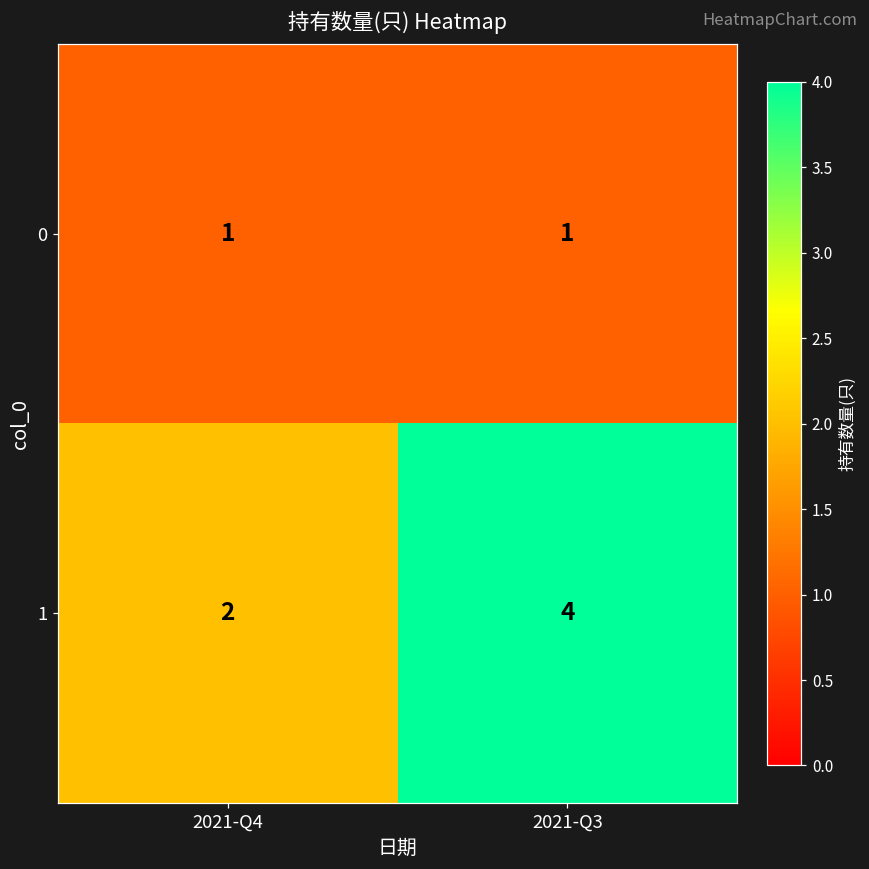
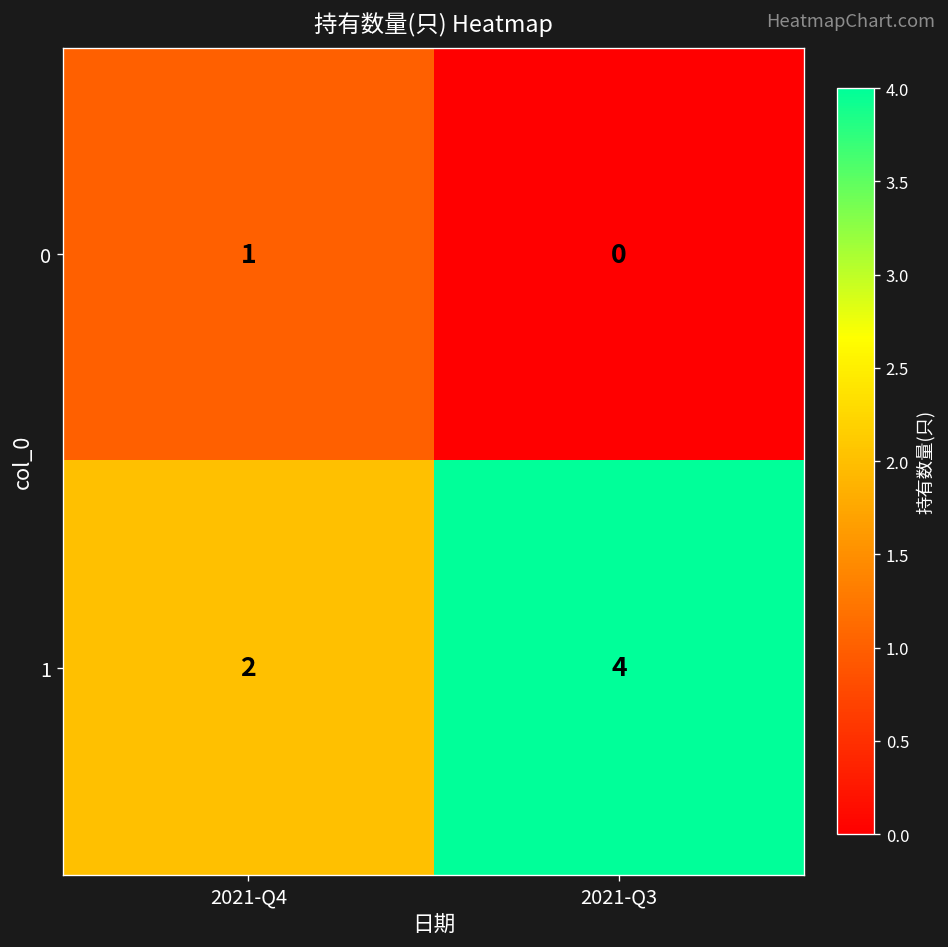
0, 2021-Q3: 1 -> 0
